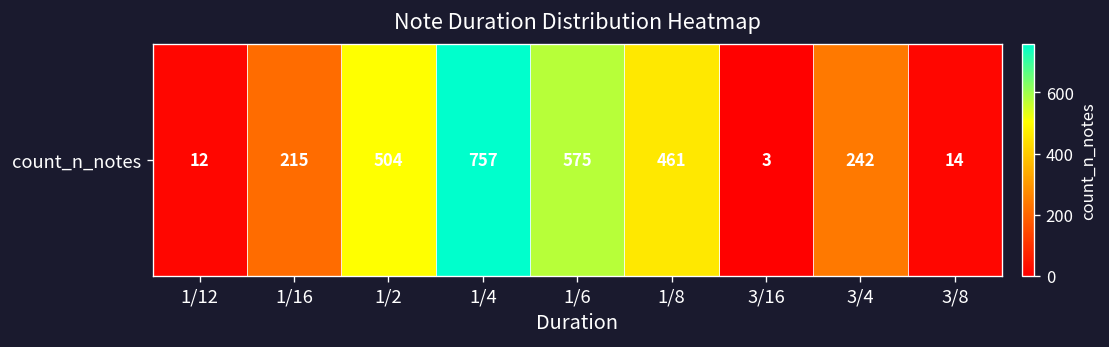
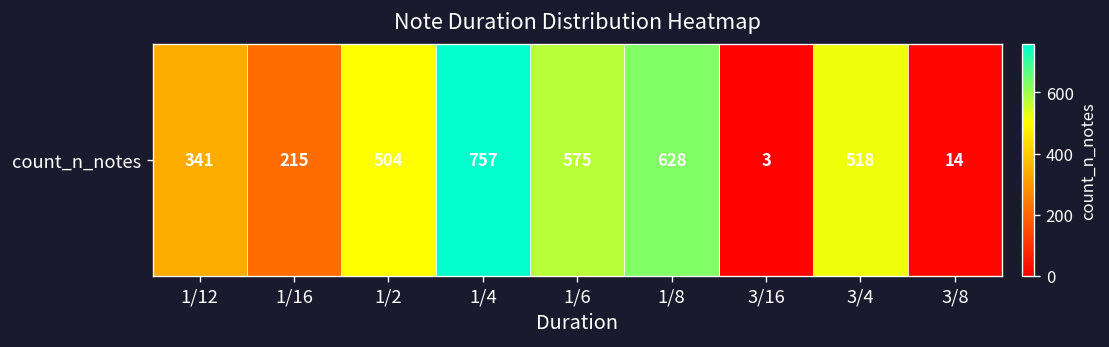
count_n_notes, 1/12: 12 -> 341
count_n_notes, 1/8: 461 -> 628
count_n_notes, 3/4: 242 -> 518
